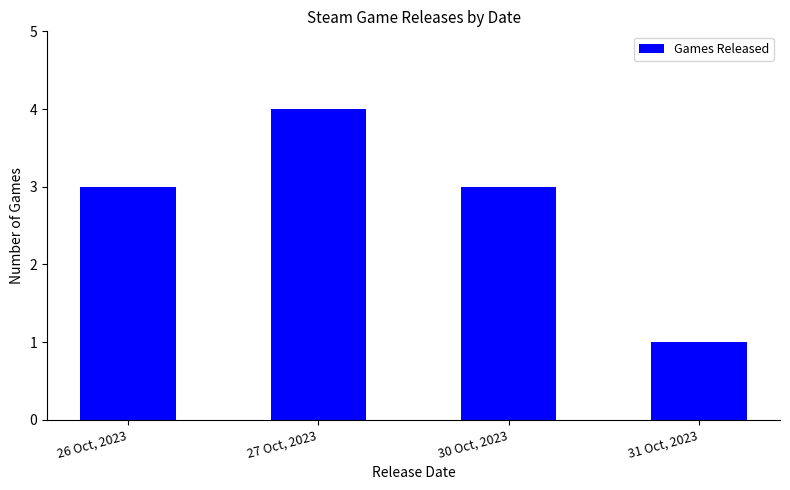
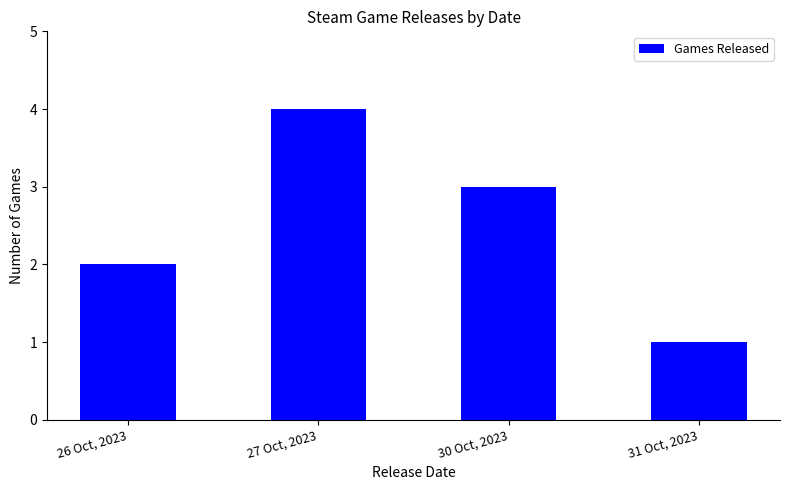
26 Oct, 2023: 3 -> 2
